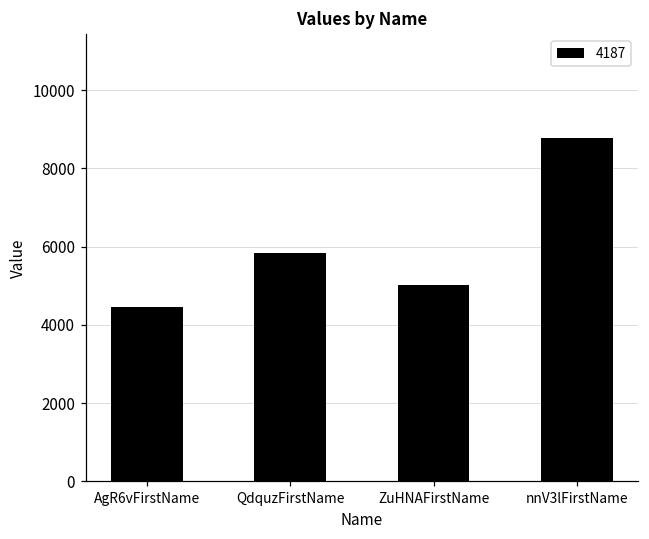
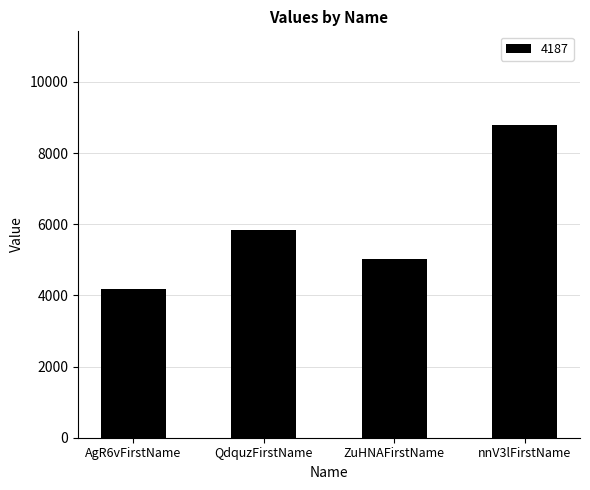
AgR6vFirstName: 4500 -> 4200
